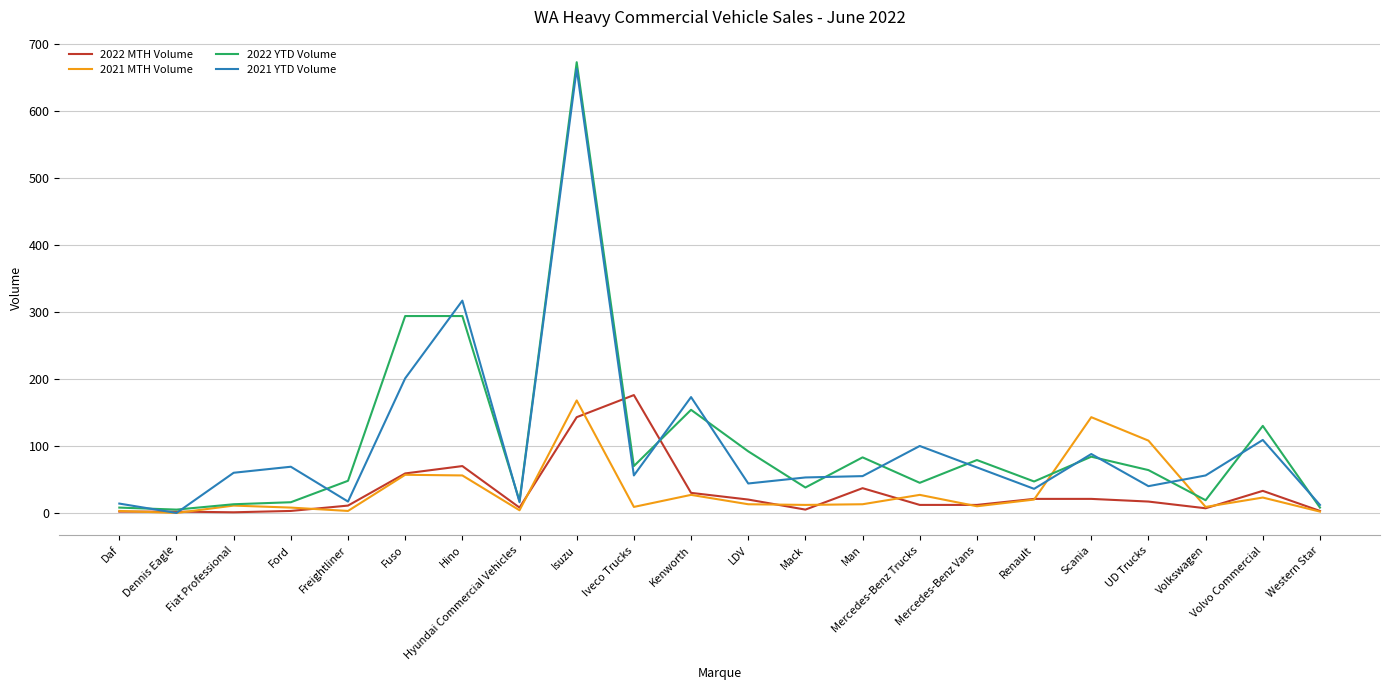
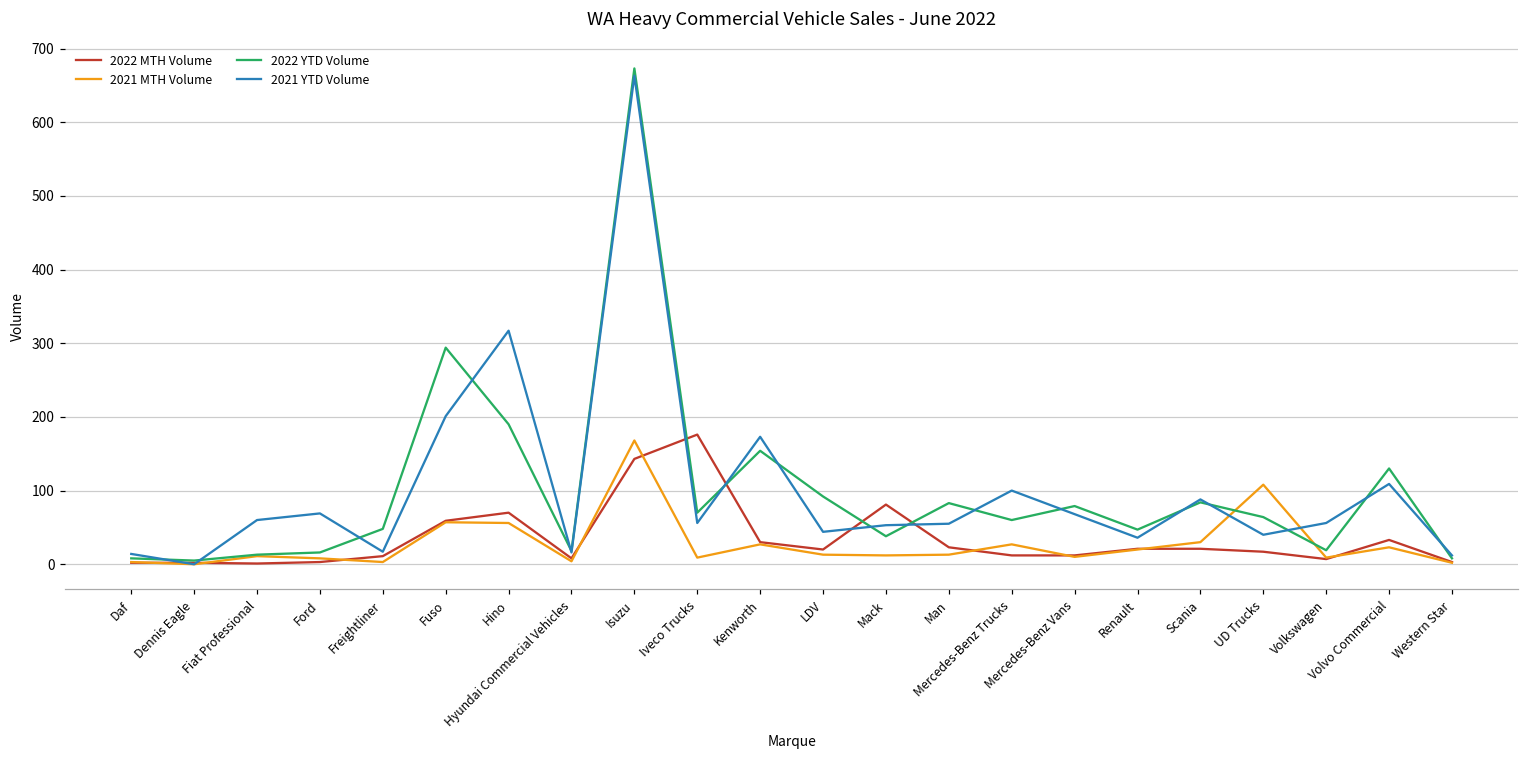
2022 YTD Volume, Hino: 290 -> 190
2022 MTH Volume, Mack: 10 -> 80
2022 MTH Volume, Man: 40 -> 20
2022 YTD Volume, Mercedes-Benz Trucks: 50 -> 60
2021 MTH Volume, Scania: 140 -> 30
